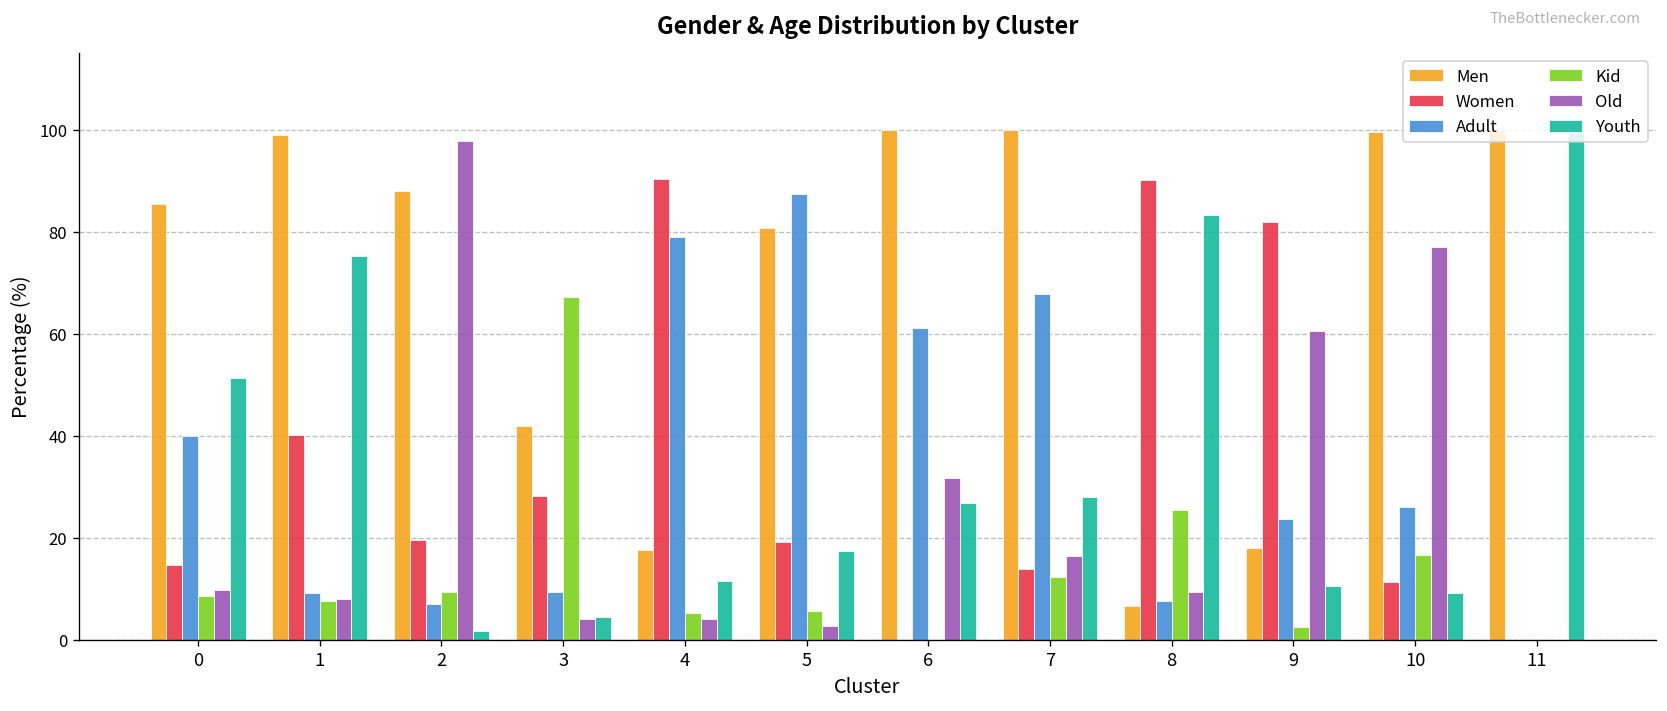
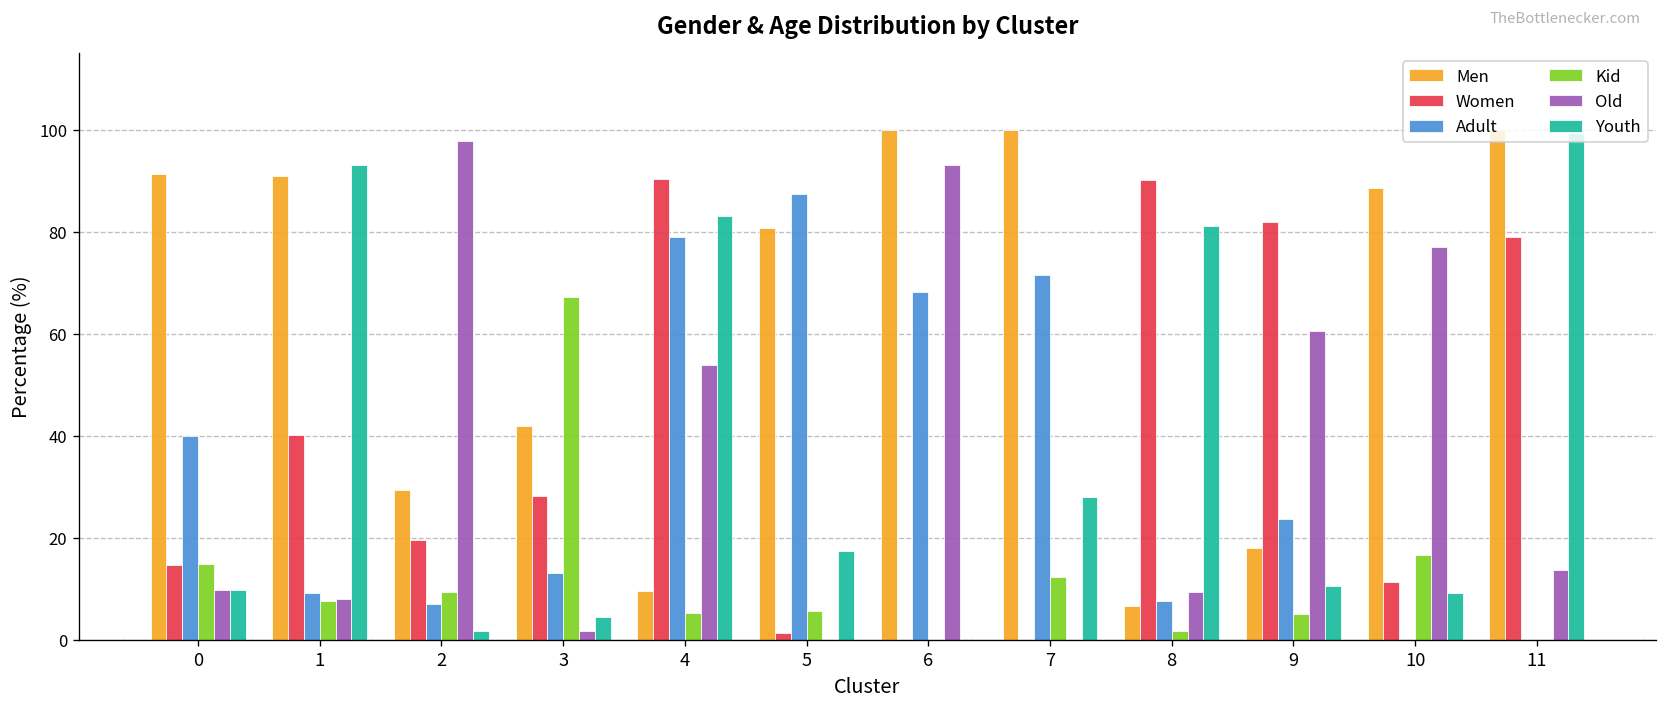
Men, 0: 85 -> 91
Kid, 0: 9 -> 15
Youth, 0: 51 -> 10
Men, 1: 99 -> 91
Youth, 1: 75 -> 93
Men, 2: 88 -> 29
Adult, 3: 9 -> 13
Old, 3: 4 -> 2
Men, 4: 18 -> 10
Old, 4: 4 -> 54
Youth, 4: 12 -> 83
Women, 5: 19 -> 1
Old, 5: 3 -> 0
Adult, 6: 61 -> 68
Old, 6: 32 -> 93
Youth, 6: 27 -> 0
Women, 7: 14 -> 0
Adult, 7: 68 -> 71
Old, 7: 17 -> 0
Kid, 8: 25 -> 2
Youth, 8: 83 -> 81
Kid, 9: 3 -> 5
Men, 10: 100 -> 89
Adult, 10: 26 -> 0
Women, 11: 0 -> 79
Old, 11: 0 -> 14
